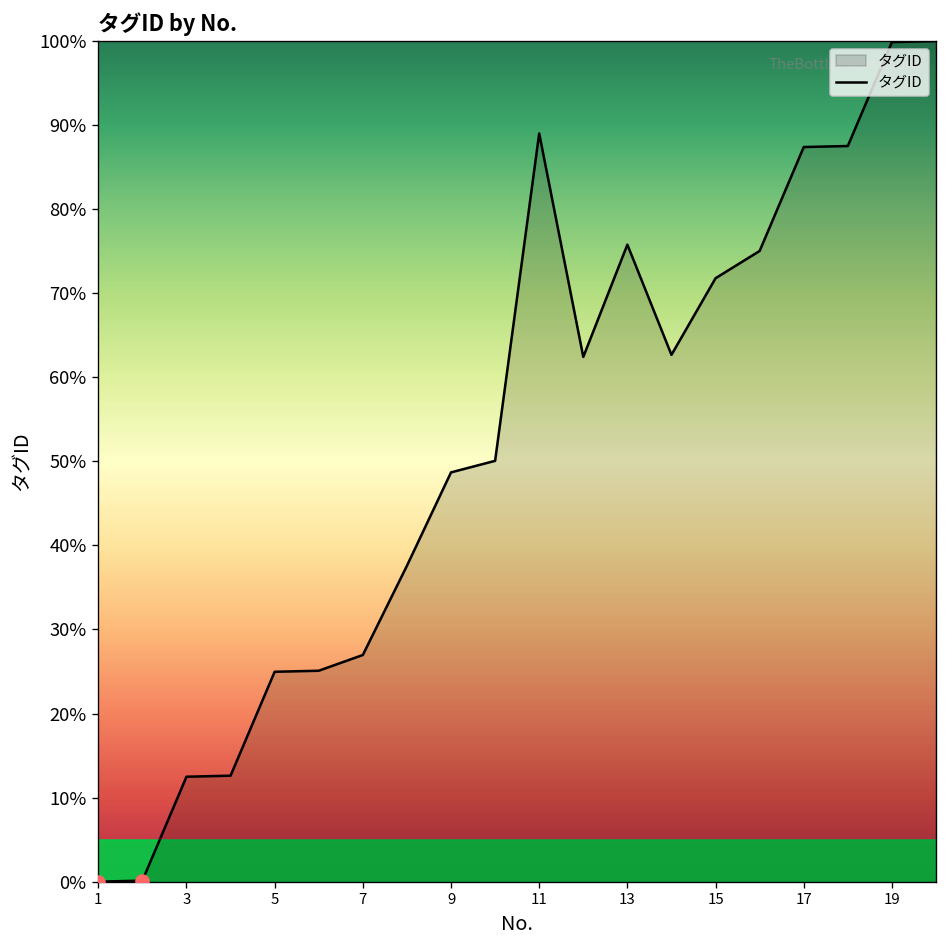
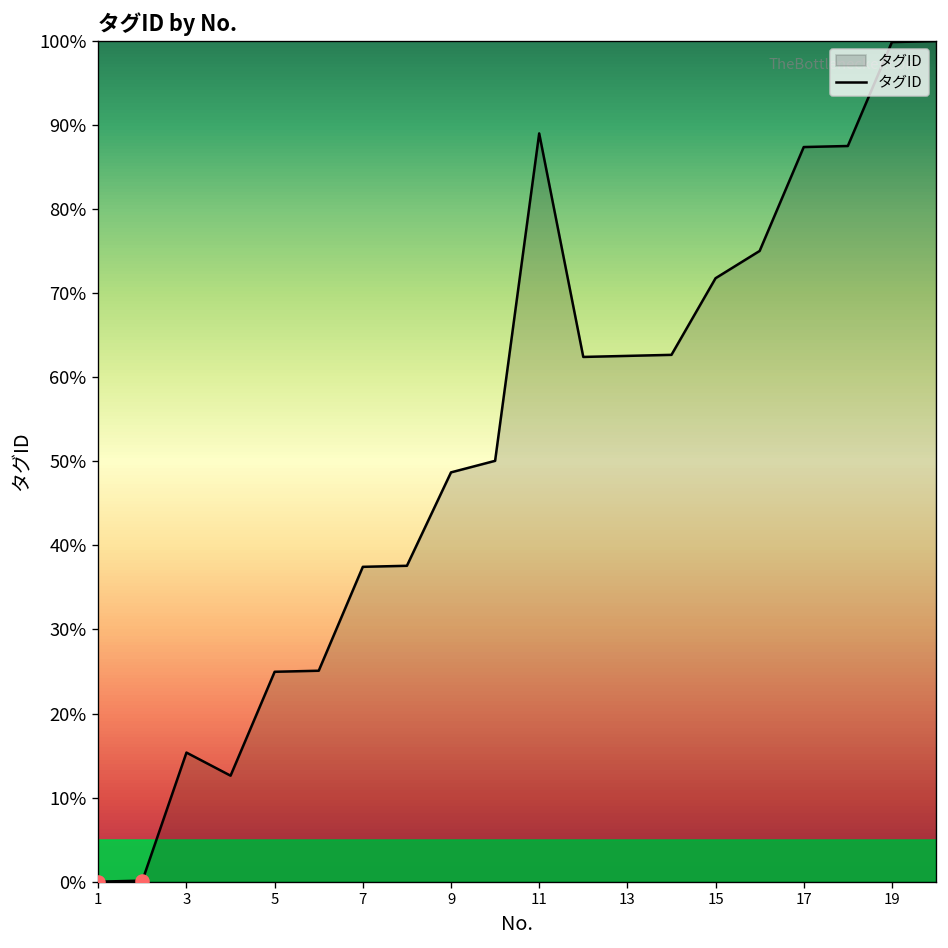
タグID, 3: 12% -> 15%
タグID, 7: 27% -> 37%
タグID, 13: 76% -> 63%
